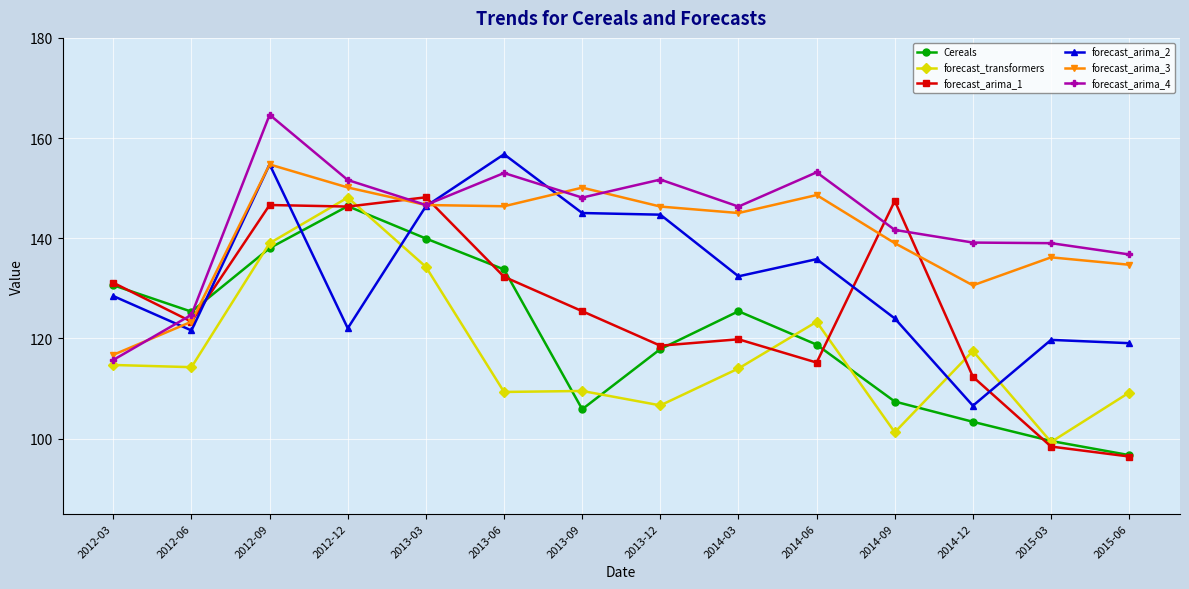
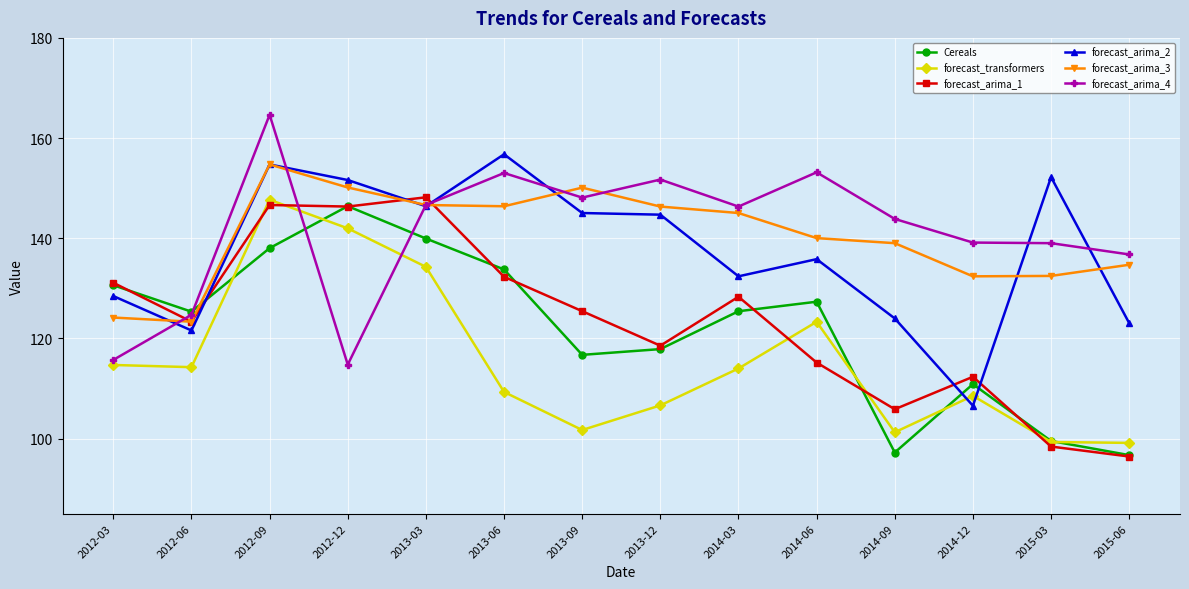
forecast_arima_3, 2012-03: 117 -> 124
forecast_transformers, 2012-09: 139 -> 148
forecast_transformers, 2012-12: 148 -> 142
forecast_arima_2, 2012-12: 122 -> 152
forecast_arima_4, 2012-12: 152 -> 115
Cereals, 2013-09: 106 -> 117
forecast_transformers, 2013-09: 110 -> 102
forecast_arima_1, 2014-03: 120 -> 128
Cereals, 2014-06: 119 -> 127
forecast_arima_3, 2014-06: 149 -> 140
Cereals, 2014-09: 107 -> 97
forecast_arima_1, 2014-09: 147 -> 106
forecast_arima_4, 2014-09: 142 -> 144
Cereals, 2014-12: 103 -> 111
forecast_transformers, 2014-12: 117 -> 109
forecast_arima_3, 2014-12: 131 -> 132
forecast_arima_2, 2015-03: 120 -> 152
forecast_arima_3, 2015-03: 136 -> 132
forecast_transformers, 2015-06: 109 -> 99
forecast_arima_2, 2015-06: 119 -> 123
